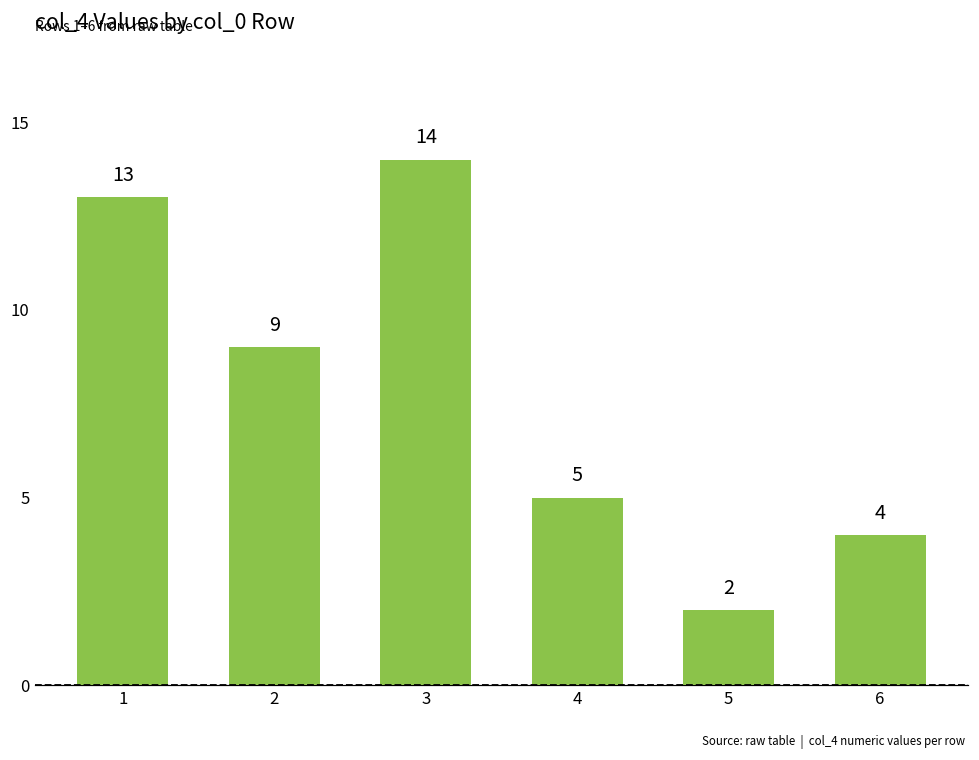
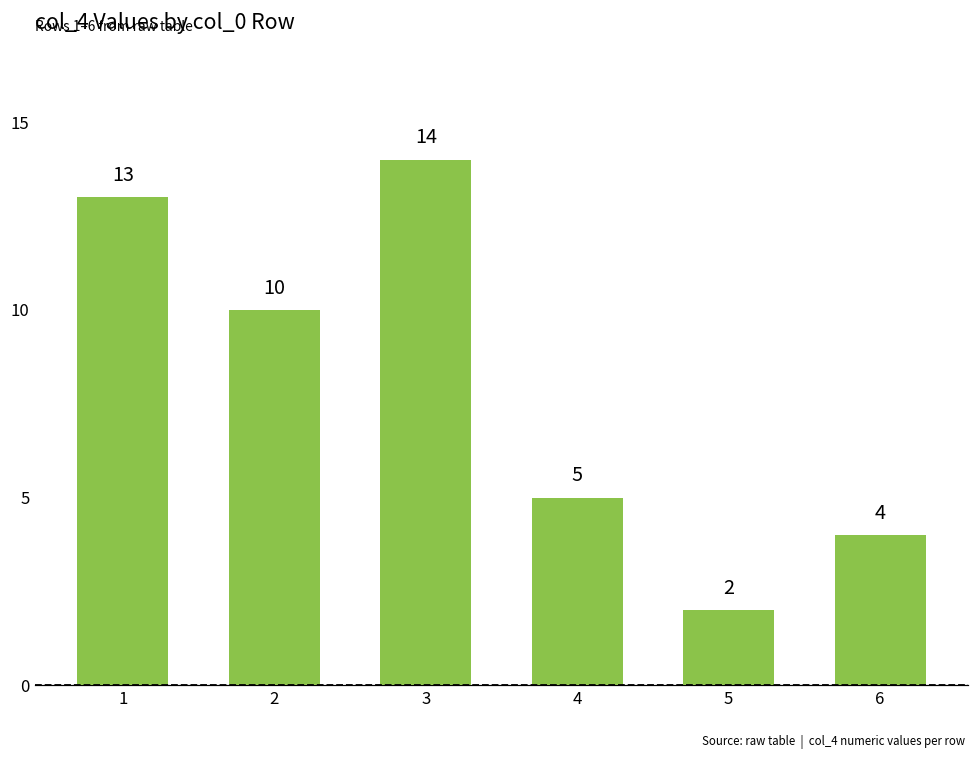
2: 9 -> 10
